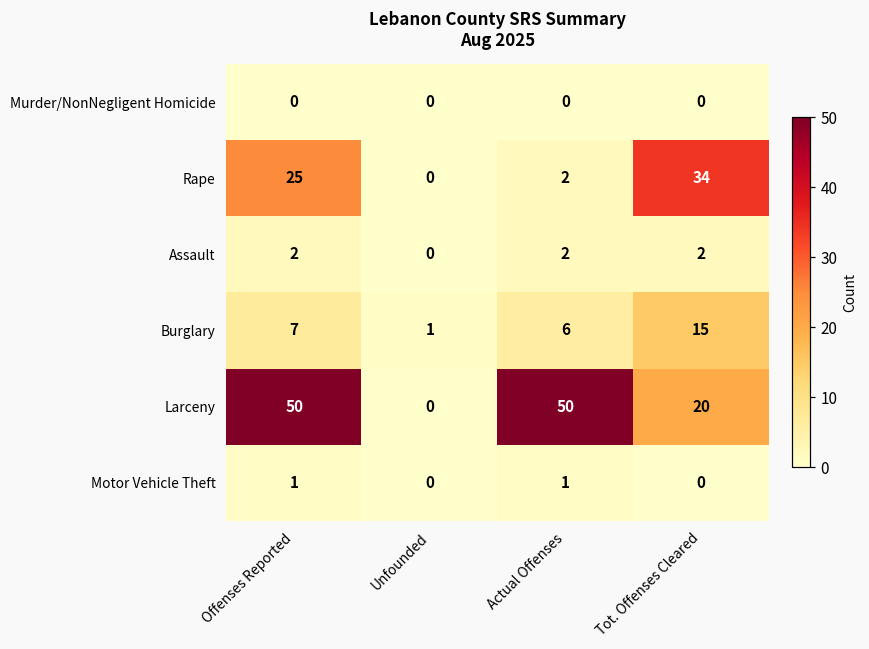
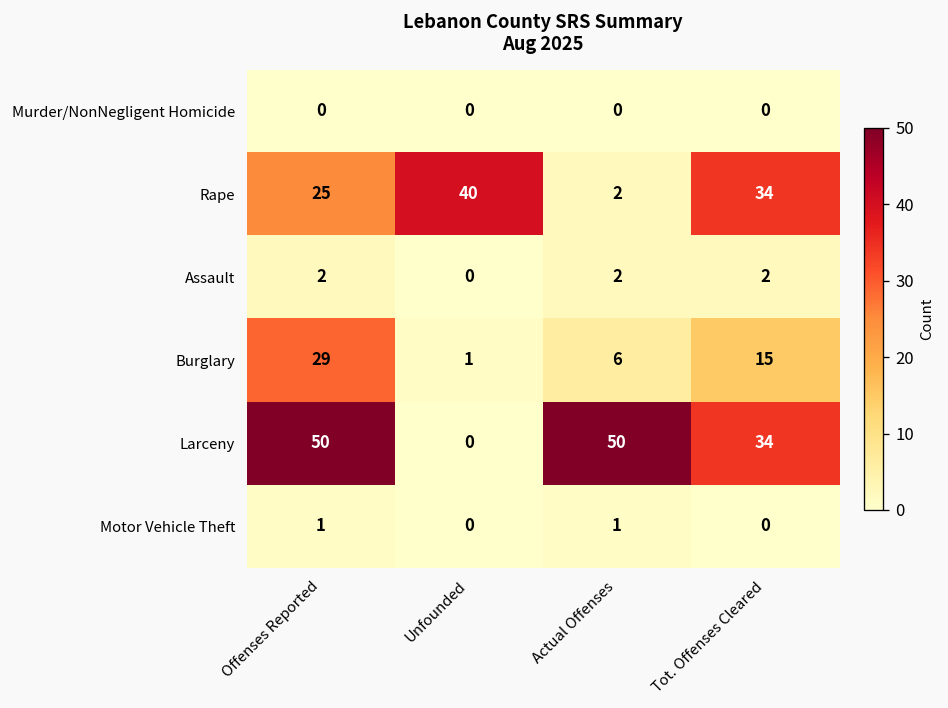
Rape, Unfounded: 0 -> 40
Burglary, Offenses Reported: 7 -> 29
Larceny, Tot. Offenses Cleared: 20 -> 34
